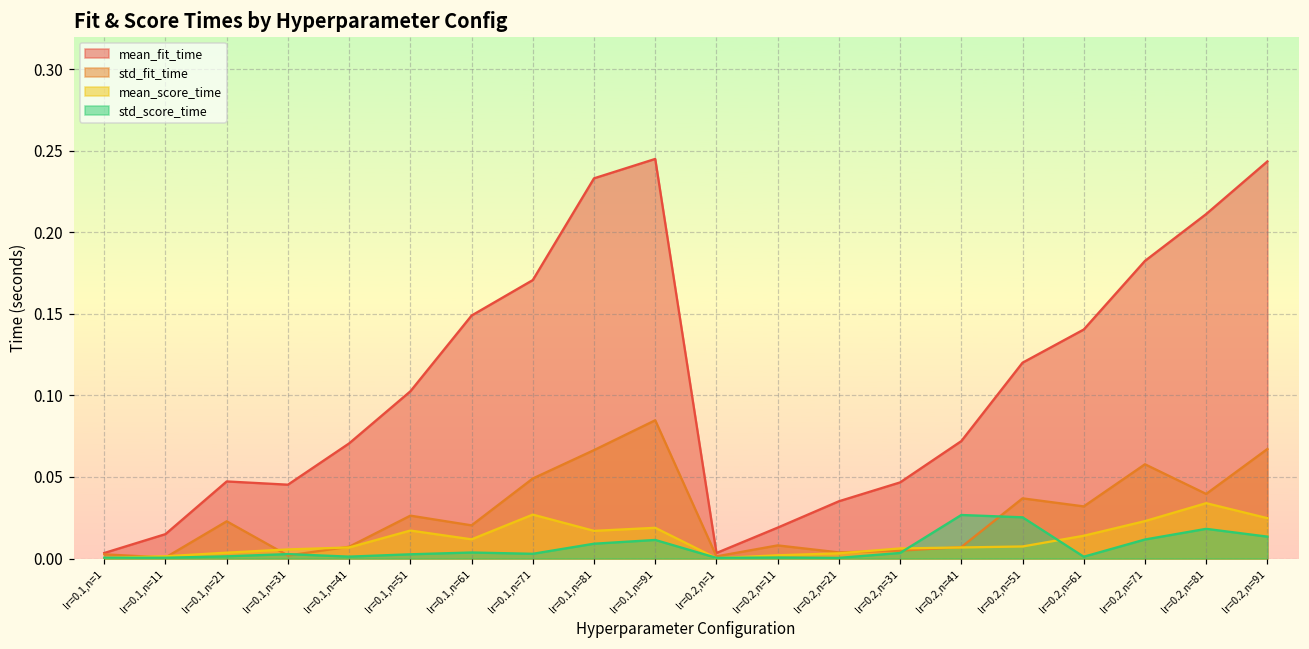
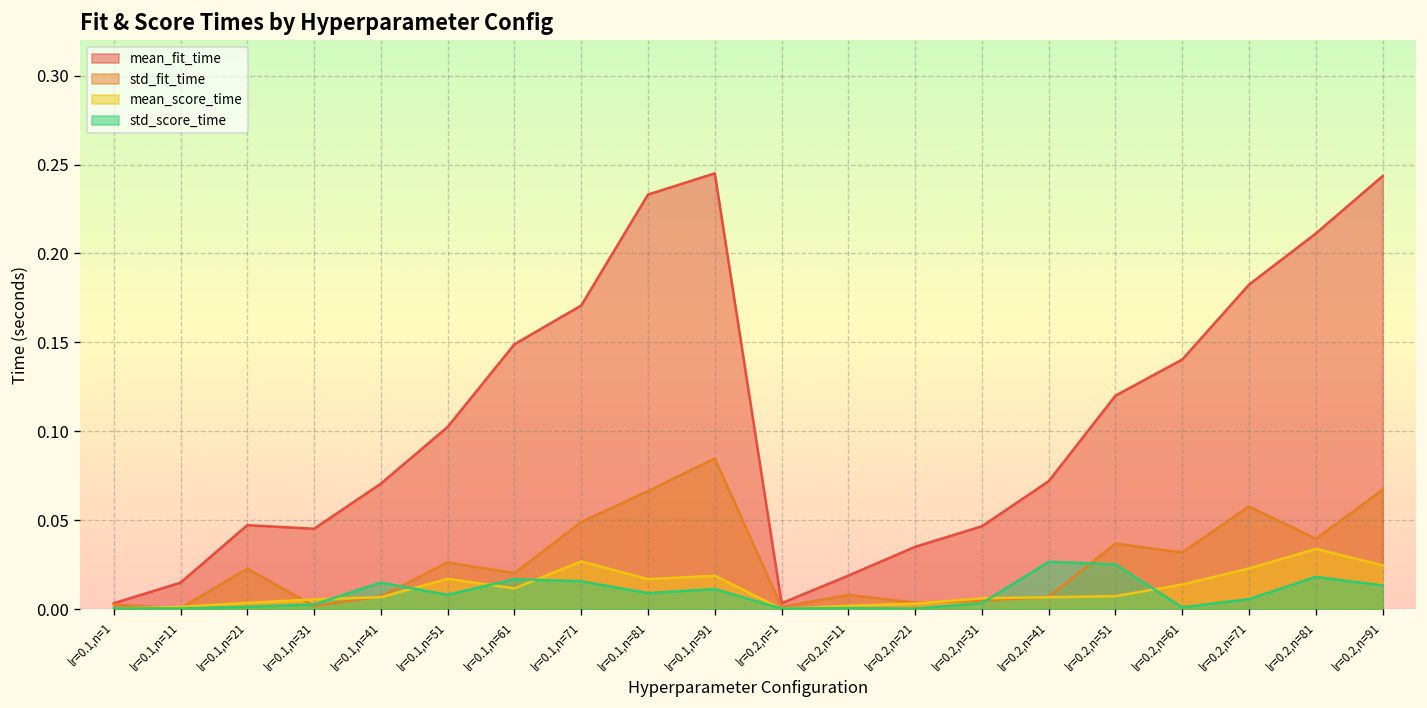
std_score_time, lr=0.1,n=41: 0.001 -> 0.015
std_score_time, lr=0.1,n=51: 0.003 -> 0.008
std_score_time, lr=0.1,n=61: 0.004 -> 0.017
std_score_time, lr=0.1,n=71: 0.003 -> 0.016
std_score_time, lr=0.2,n=71: 0.012 -> 0.006
